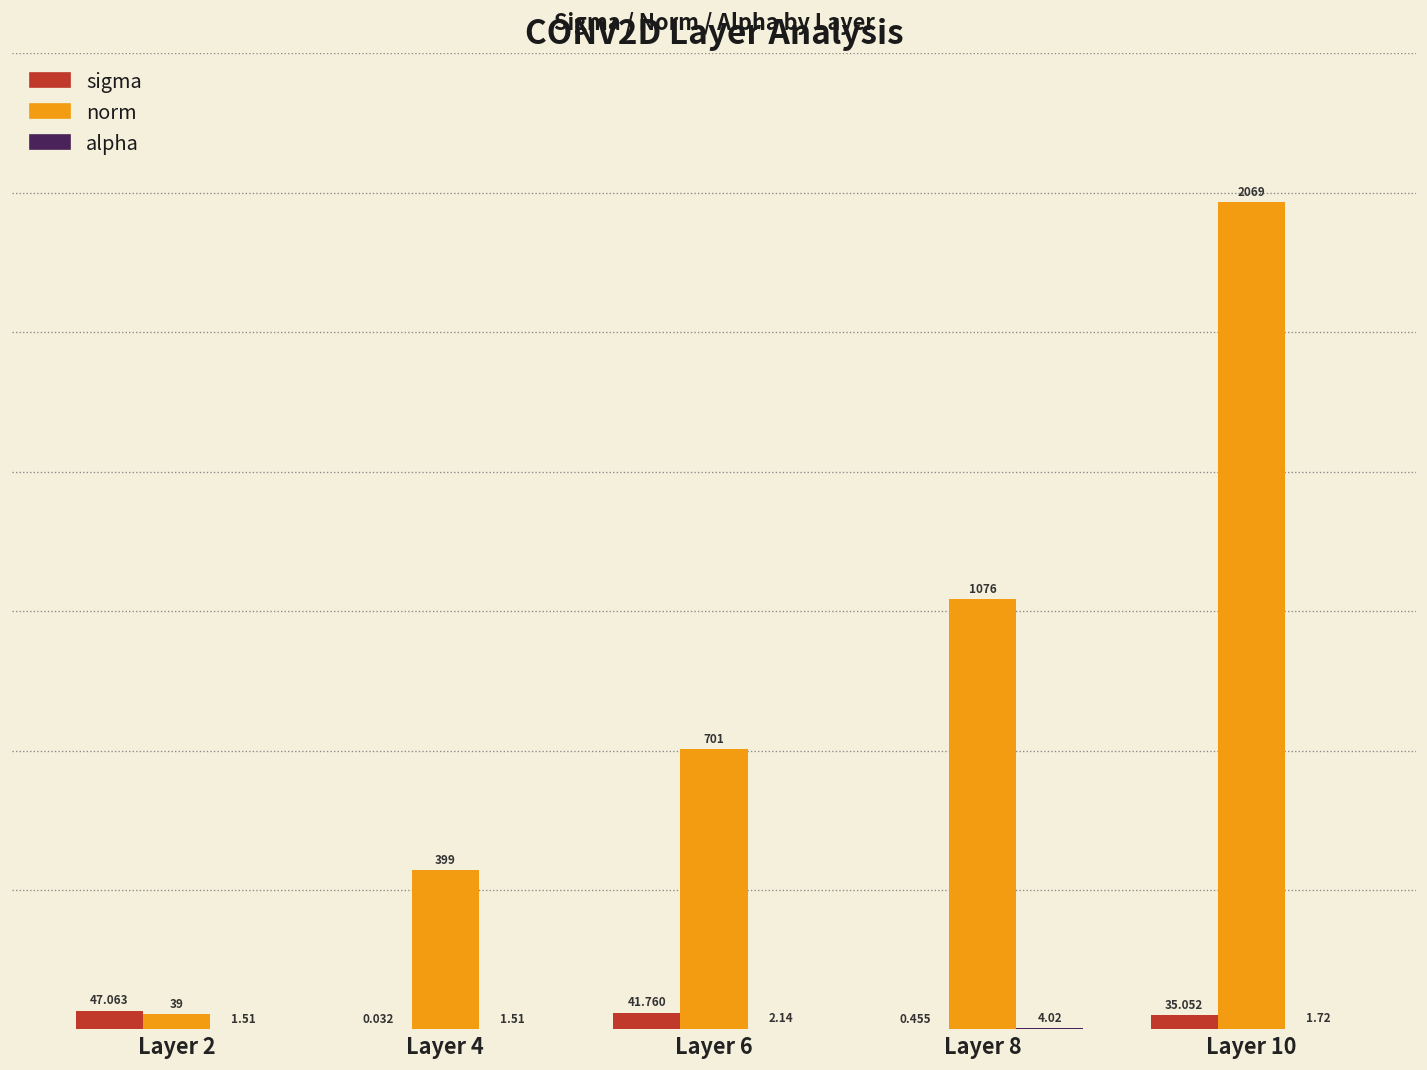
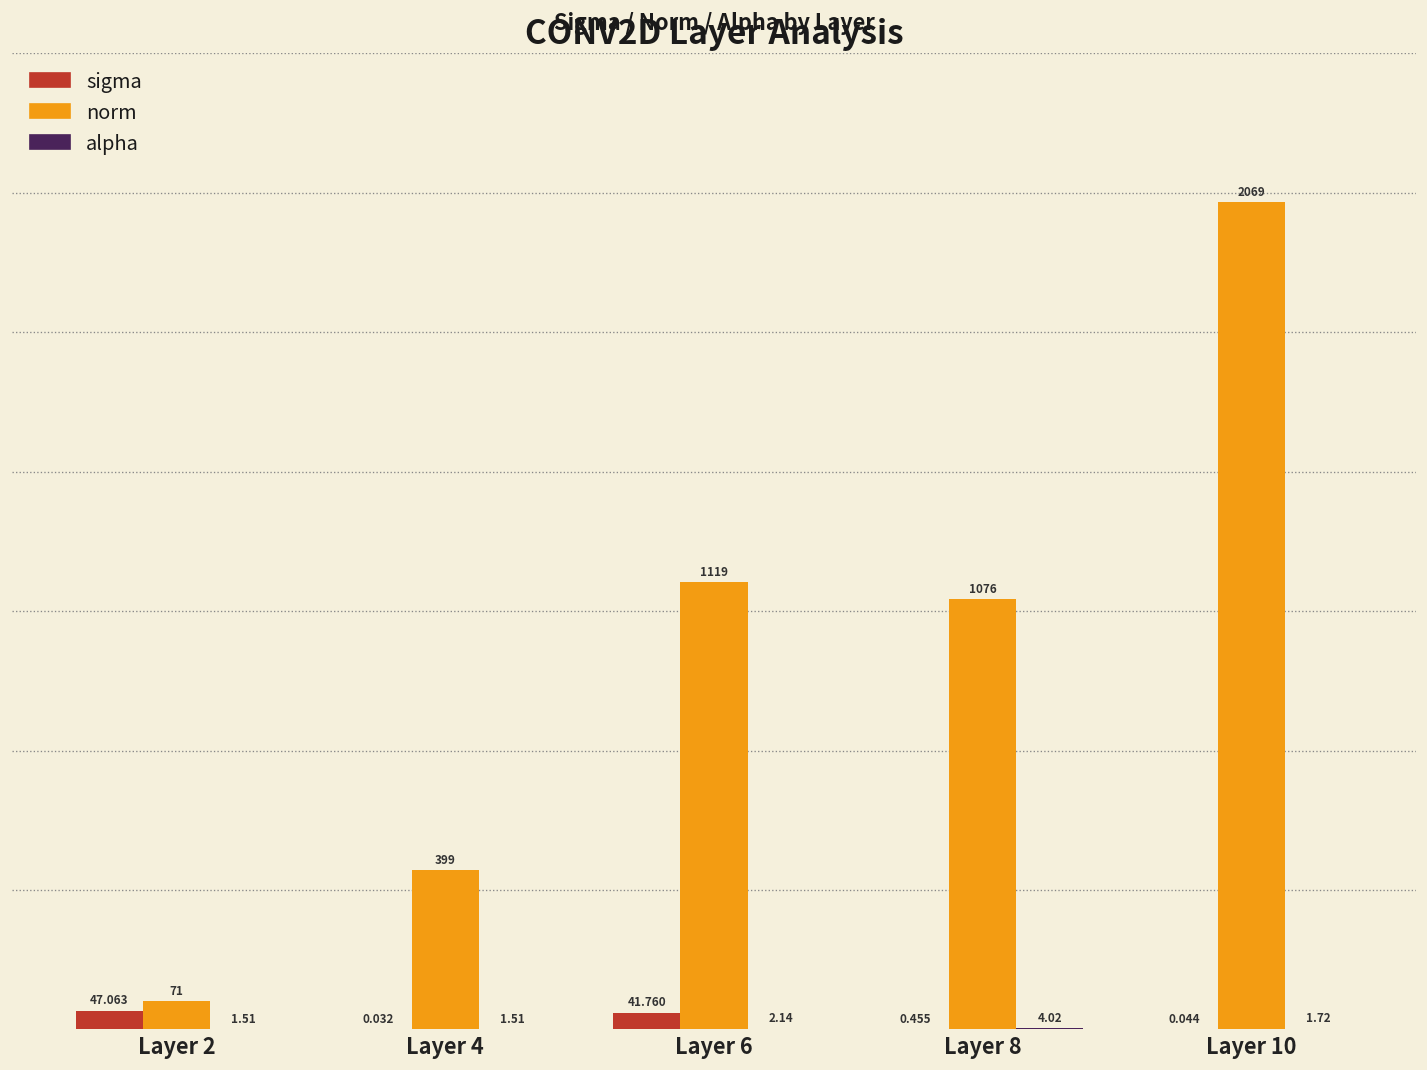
norm, Layer 2: 39 -> 71
norm, Layer 6: 701 -> 1119
sigma, Layer 10: 35.052 -> 0.044
